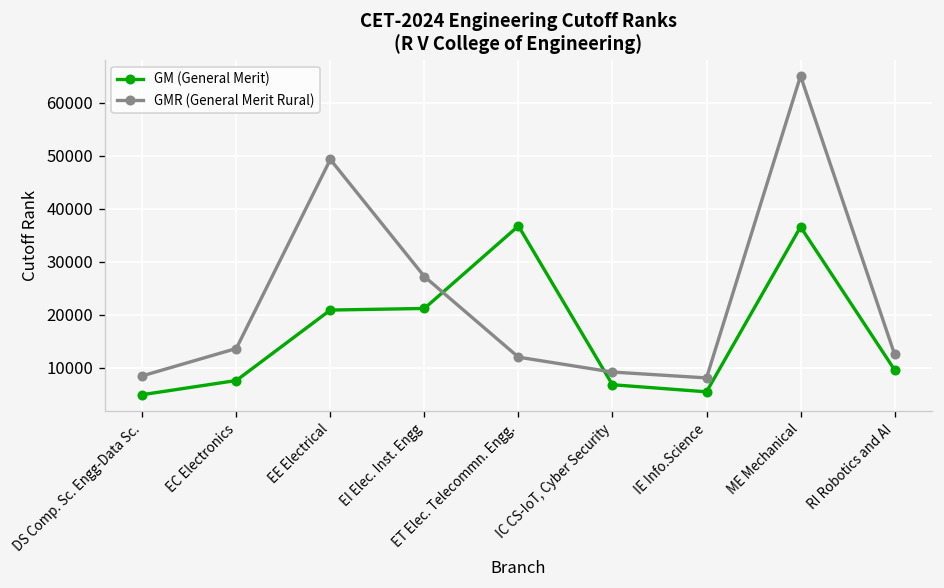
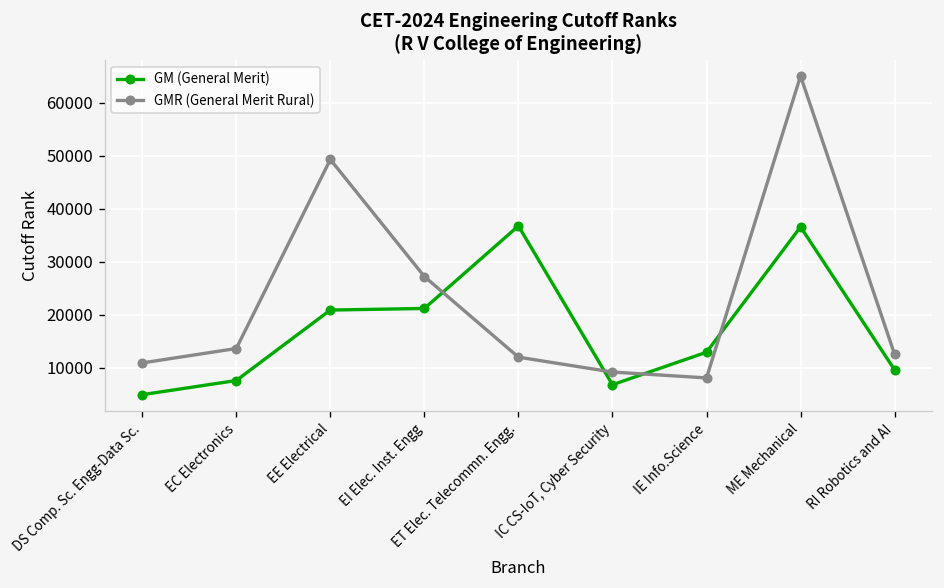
GMR (General Merit Rural), DS Comp. Sc. Engg-Data Sc.: 8000 -> 11000
GM (General Merit), IE Info.Science: 5000 -> 13000
